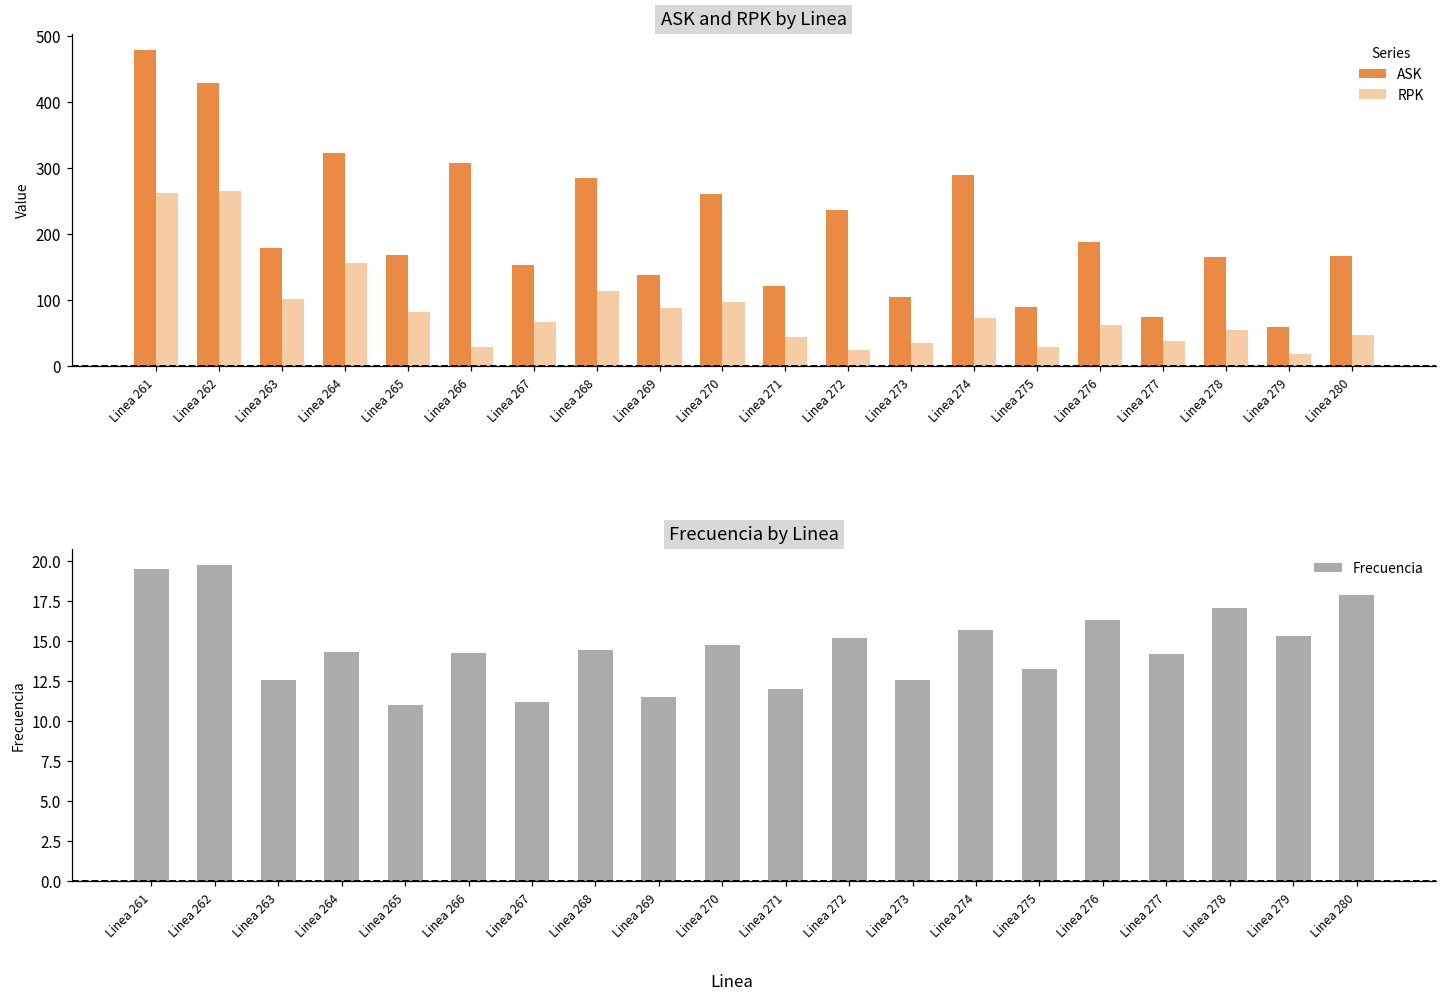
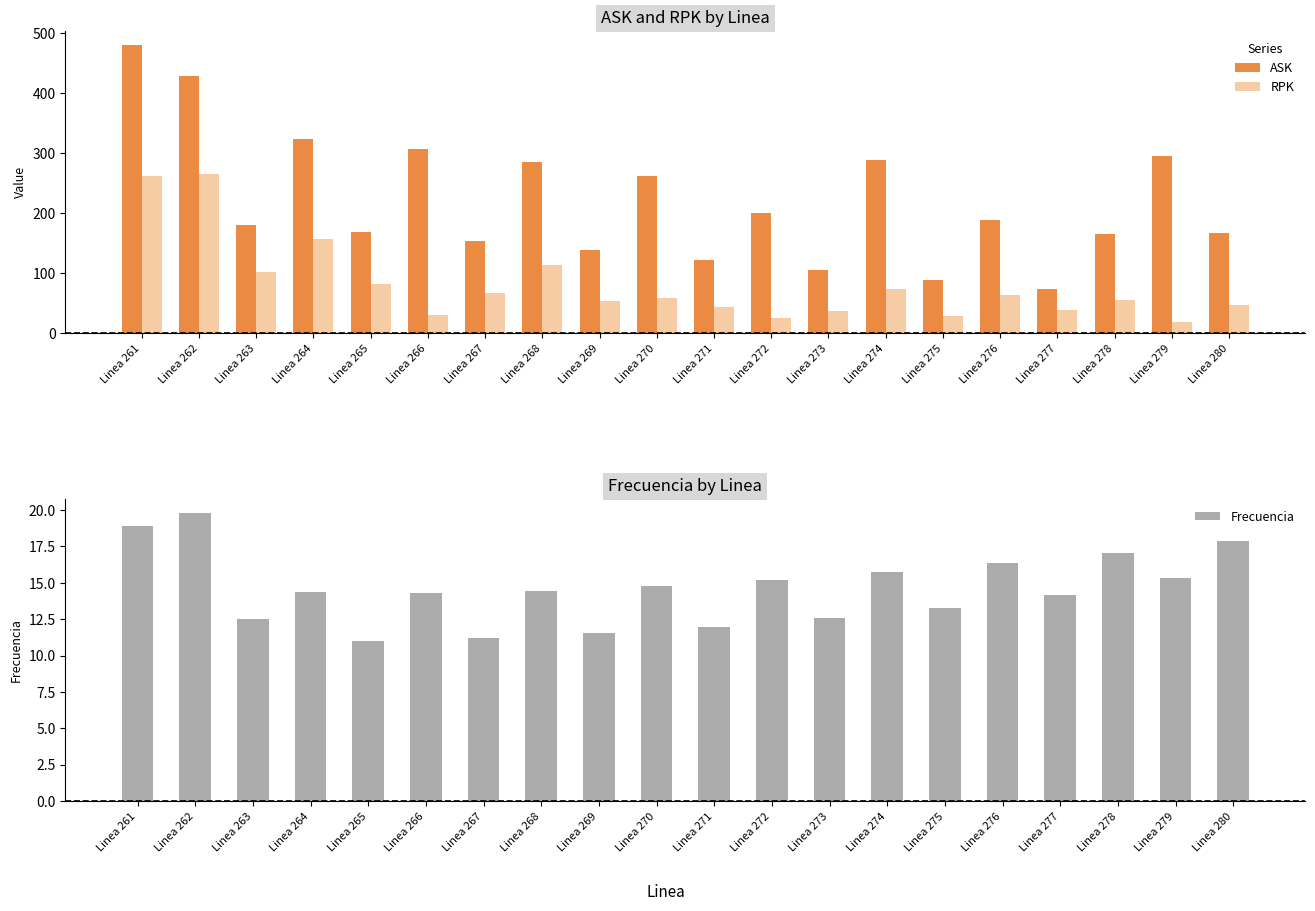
ASK and RPK by Linea, RPK, Linea 269: 90 -> 50
ASK and RPK by Linea, RPK, Linea 270: 100 -> 60
ASK and RPK by Linea, ASK, Linea 272: 240 -> 200
ASK and RPK by Linea, ASK, Linea 279: 60 -> 290
Frecuencia by Linea, Linea 261: 19.5 -> 18.9
